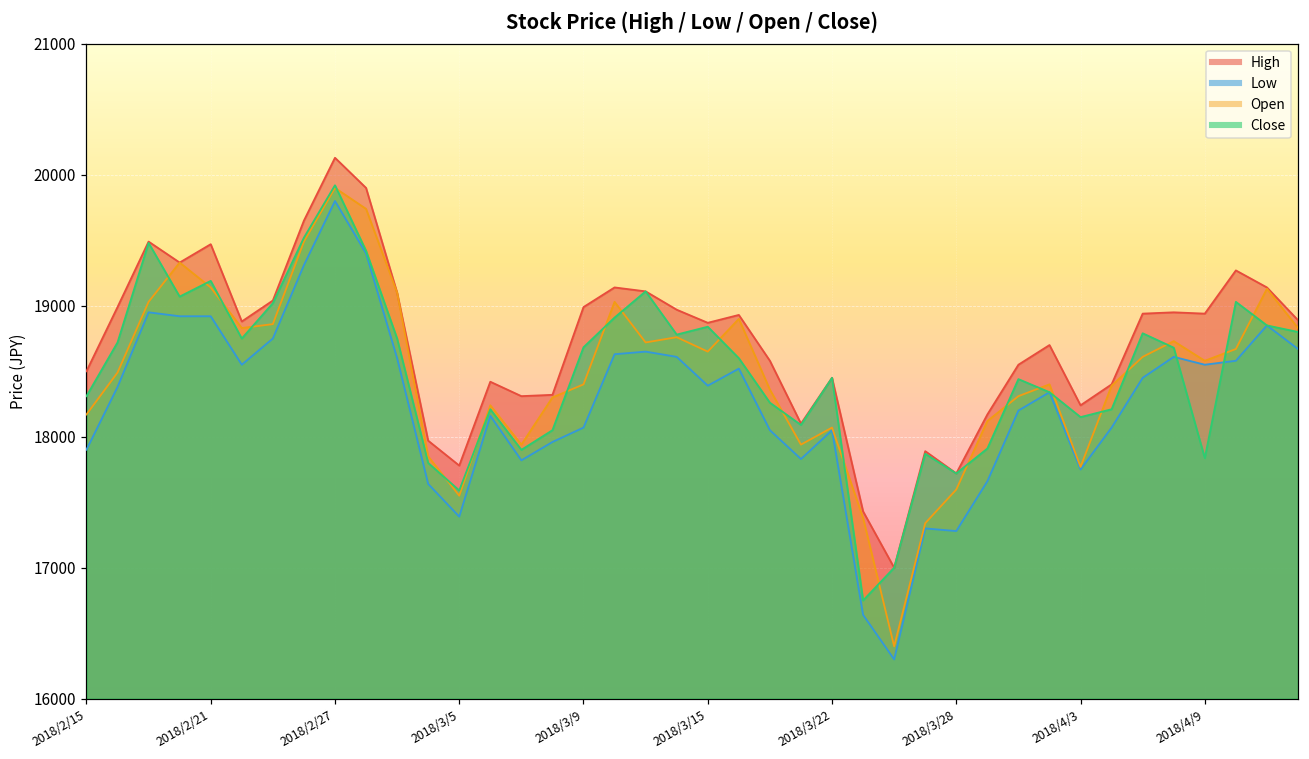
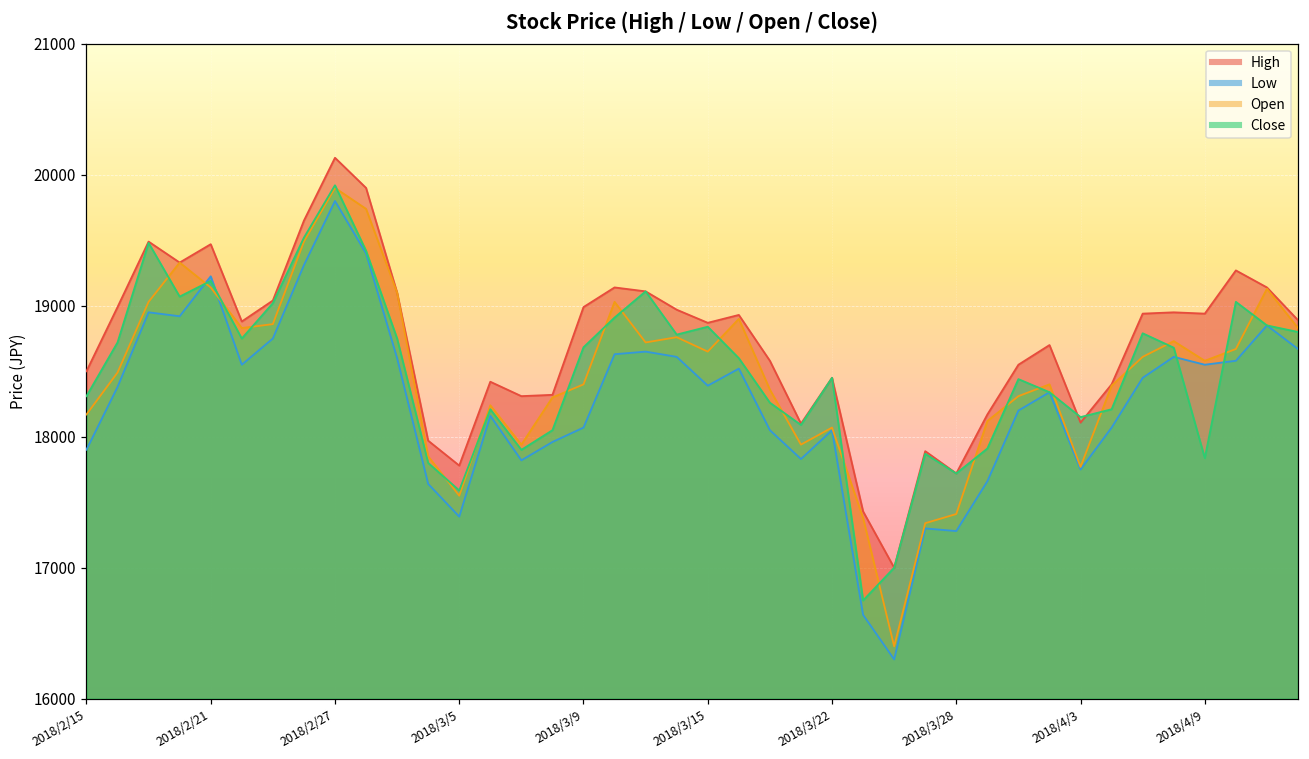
Low, 2018/2/21: 18920 -> 19230
Open, 2018/3/28: 17600 -> 17410
High, 2018/4/3: 18240 -> 18110
